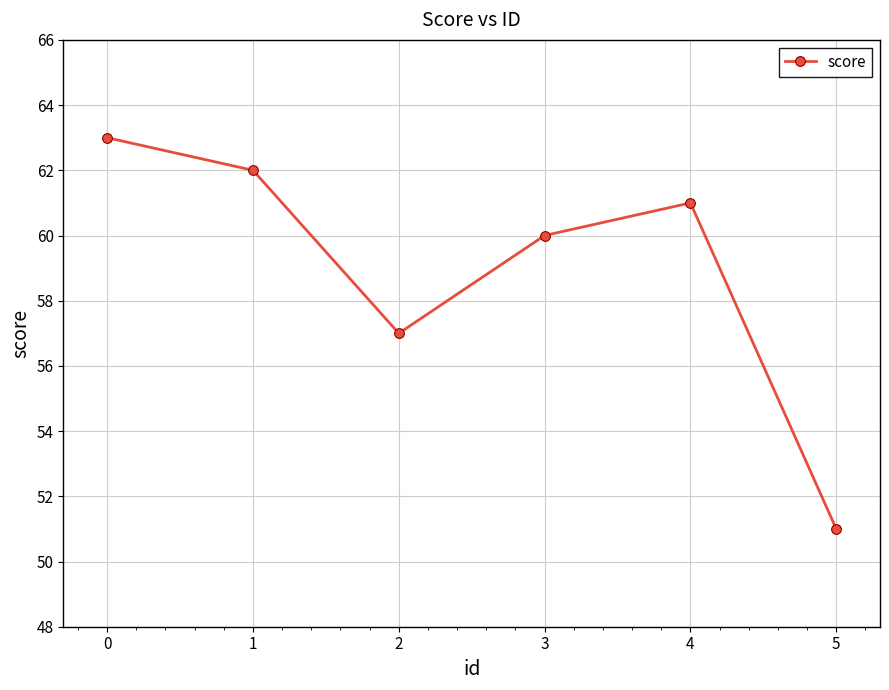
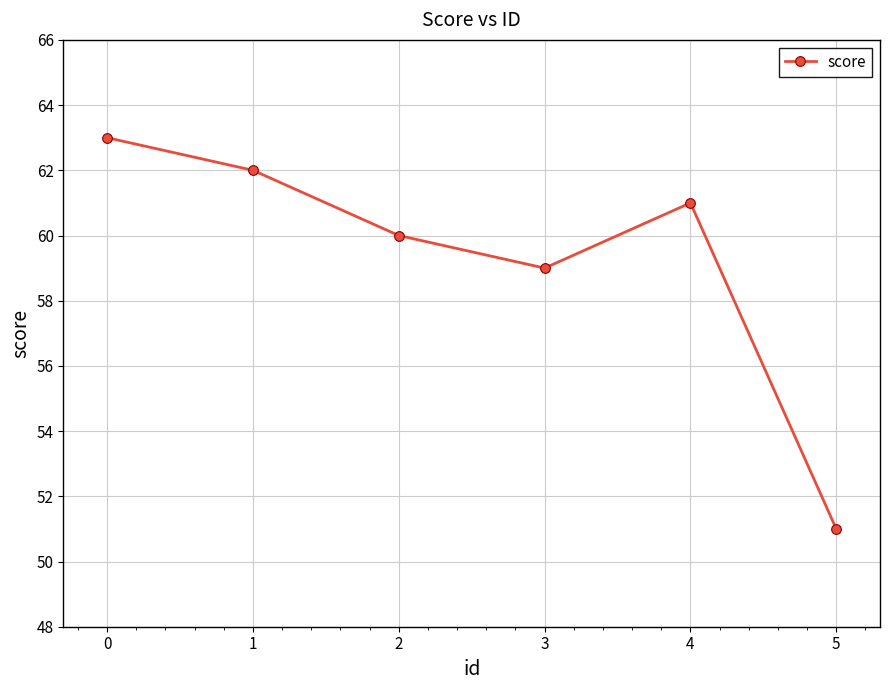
2: 57 -> 60
3: 60 -> 59
